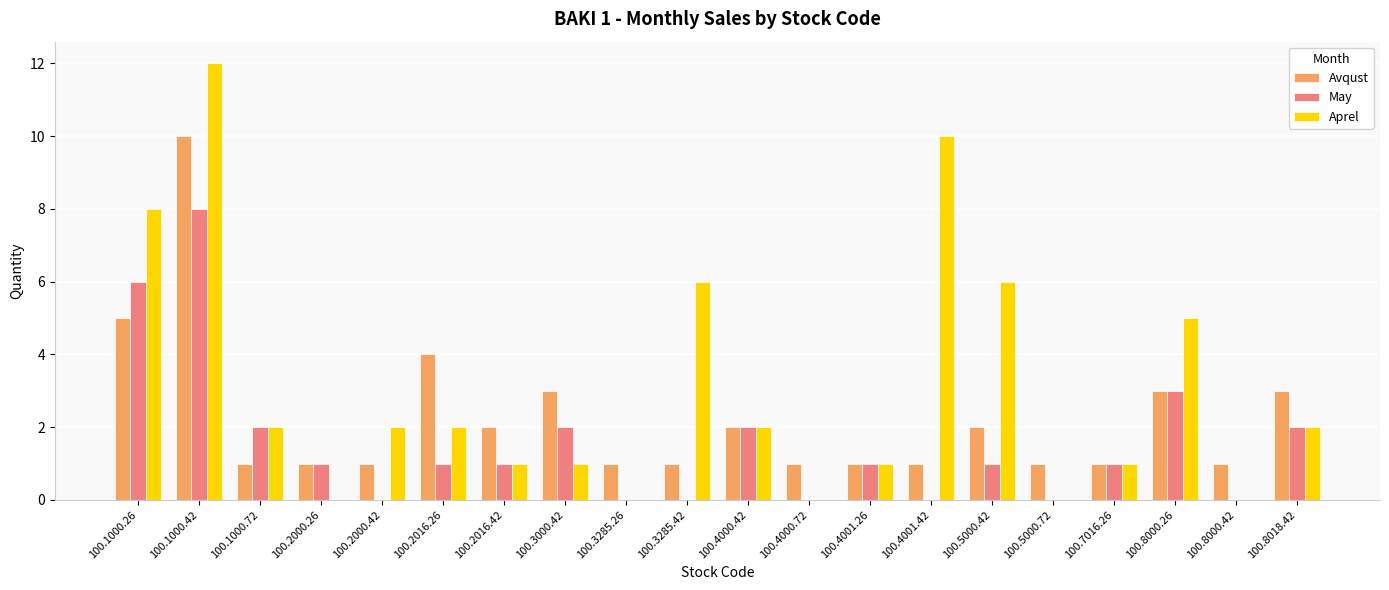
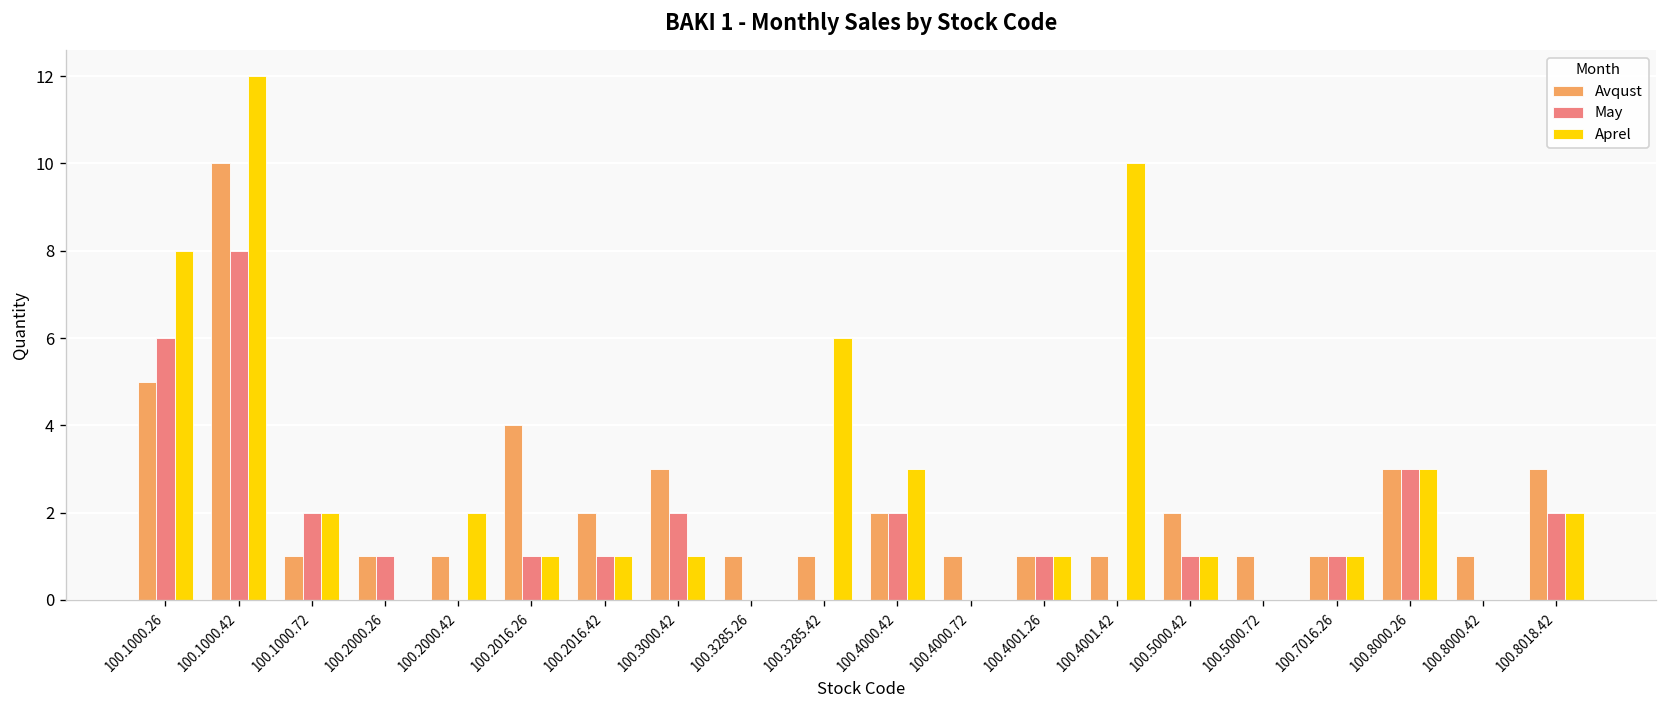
Aprel, 100.2016.26: 2 -> 1
Aprel, 100.4000.42: 2 -> 3
Aprel, 100.5000.42: 6 -> 1
Aprel, 100.8000.26: 5 -> 3
